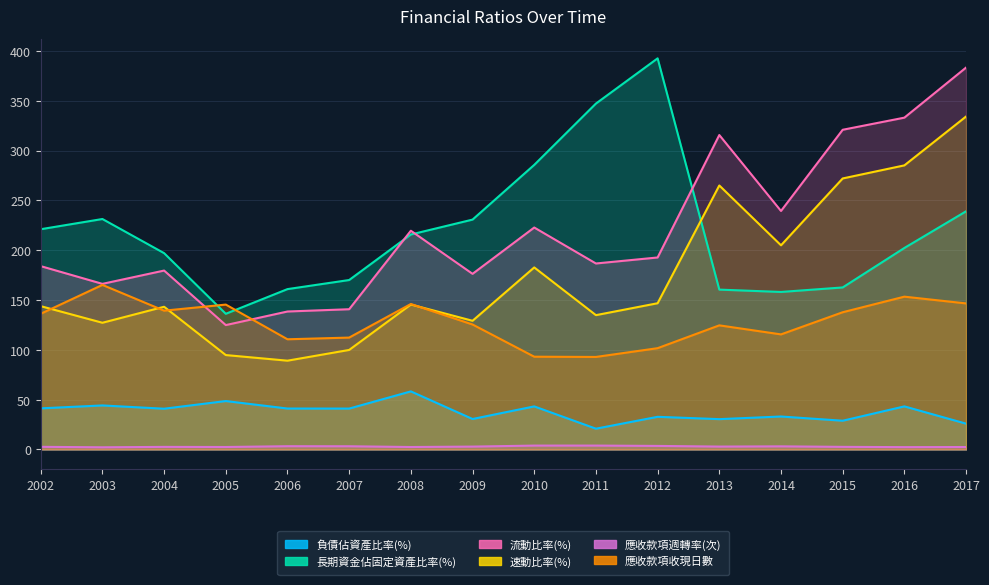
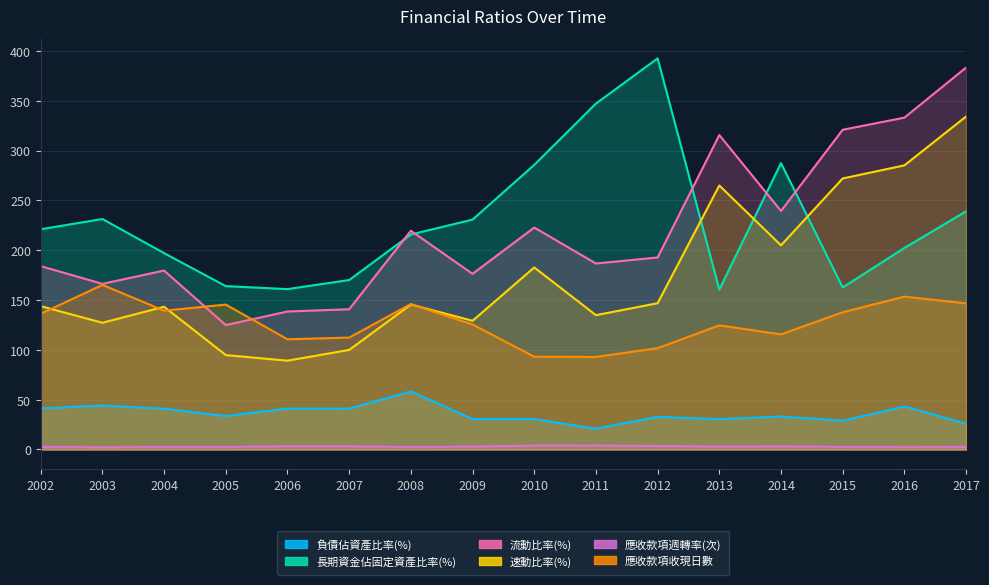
負債佔資產比率(%), 2005: 50 -> 30
長期資金佔固定資產比率(%), 2005: 140 -> 160
負債佔資產比率(%), 2010: 40 -> 30
長期資金佔固定資產比率(%), 2014: 160 -> 290
